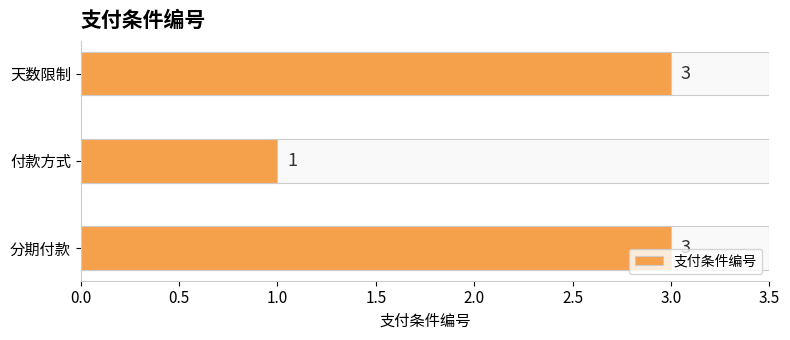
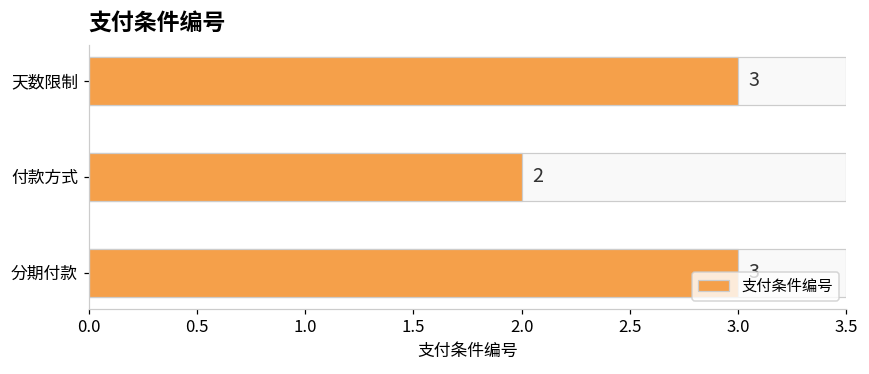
付款方式: 1 -> 2
